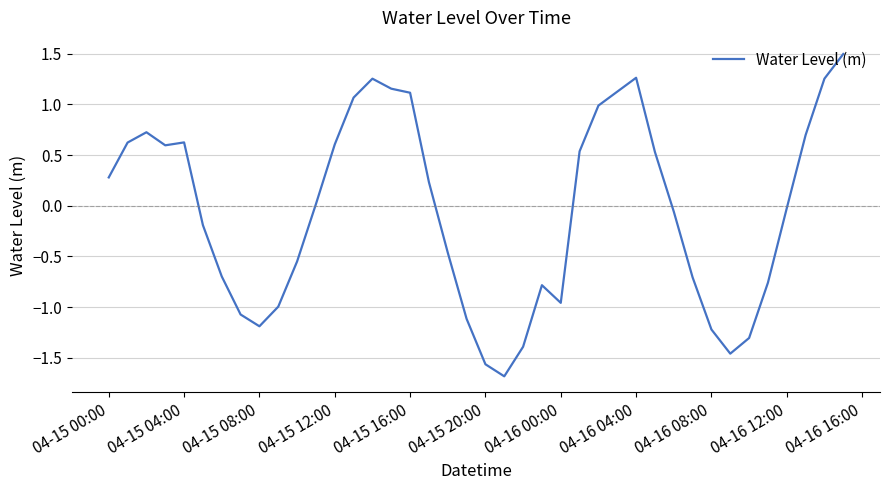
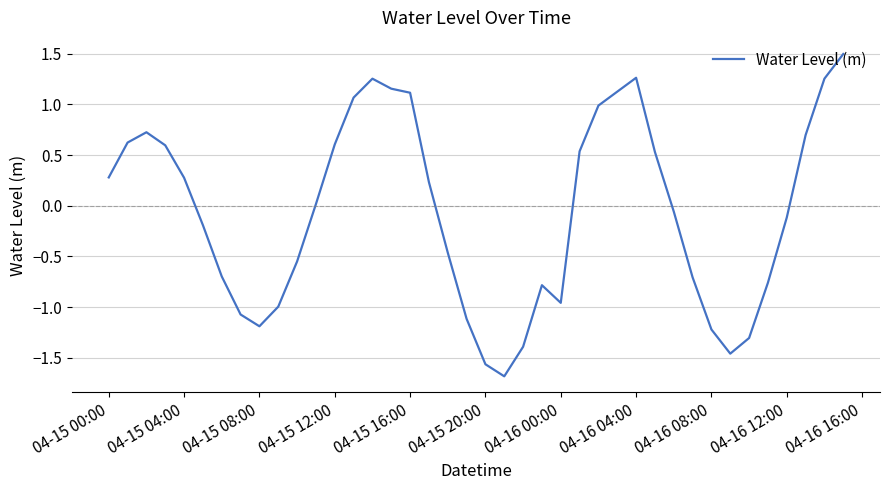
04-15 04:00: 0.62 -> 0.28
04-16 12:00: -0.02 -> -0.12
